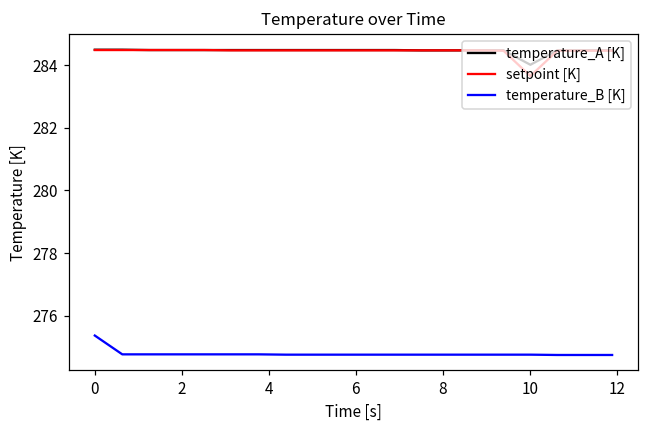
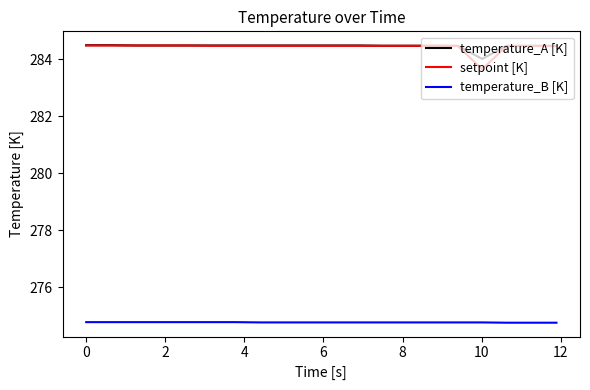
temperature_B [K], 0: 275.4 -> 274.8
